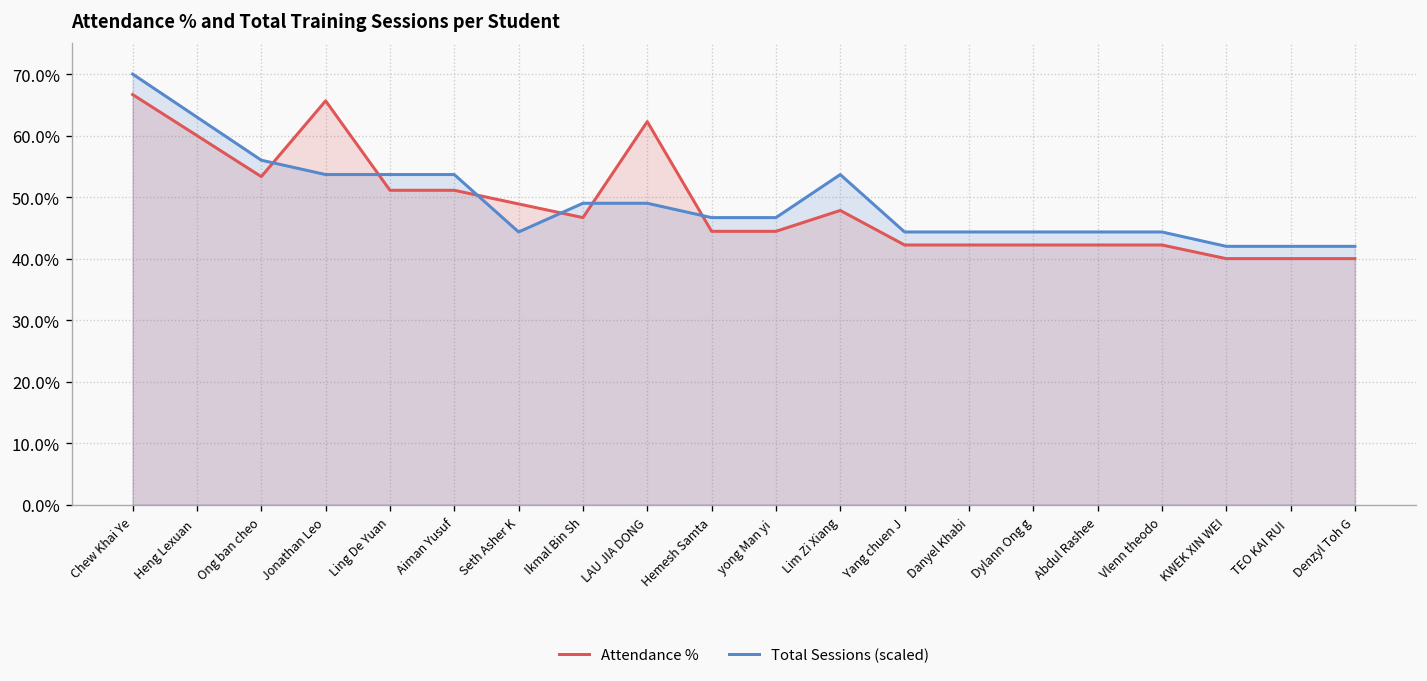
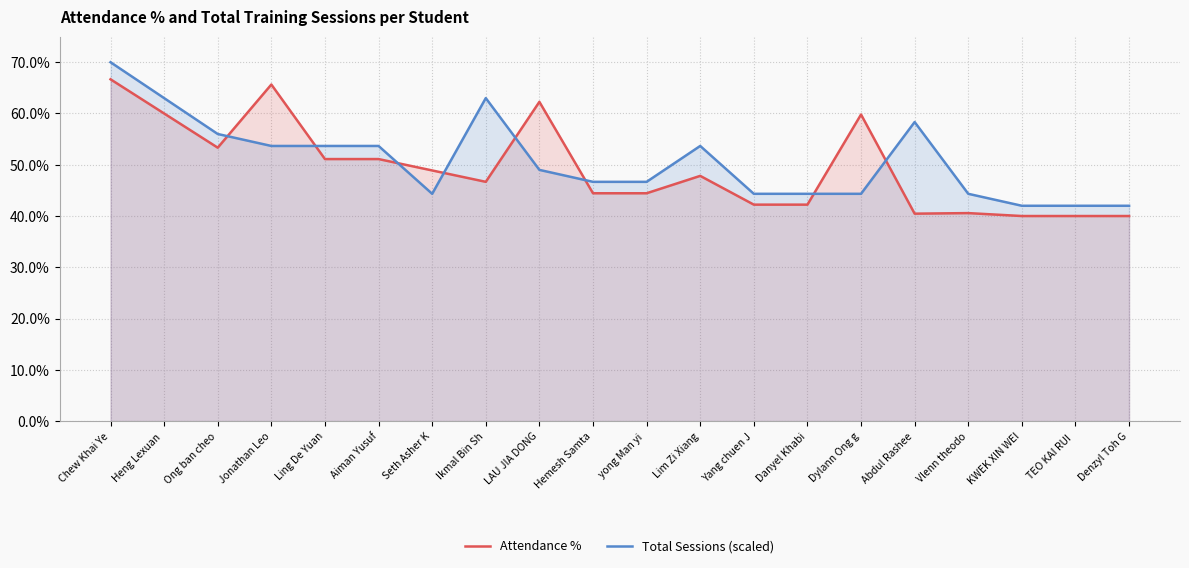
Total Sessions (scaled), Ikmal Bin Sh: 49% -> 63%
Attendance %, Dylann Ong g: 42% -> 60%
Attendance %, Abdul Rashee: 42% -> 40%
Total Sessions (scaled), Abdul Rashee: 44% -> 58%
Attendance %, Vlenn theodo: 42% -> 41%
